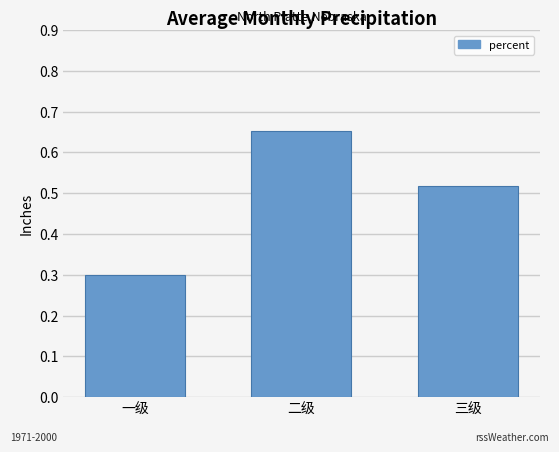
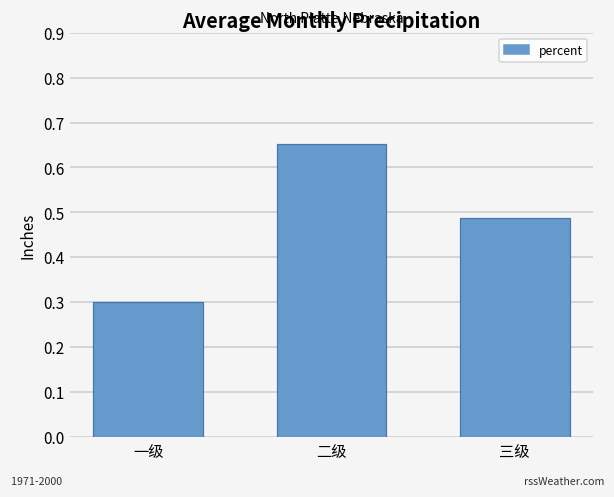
三级: 0.52 -> 0.49
